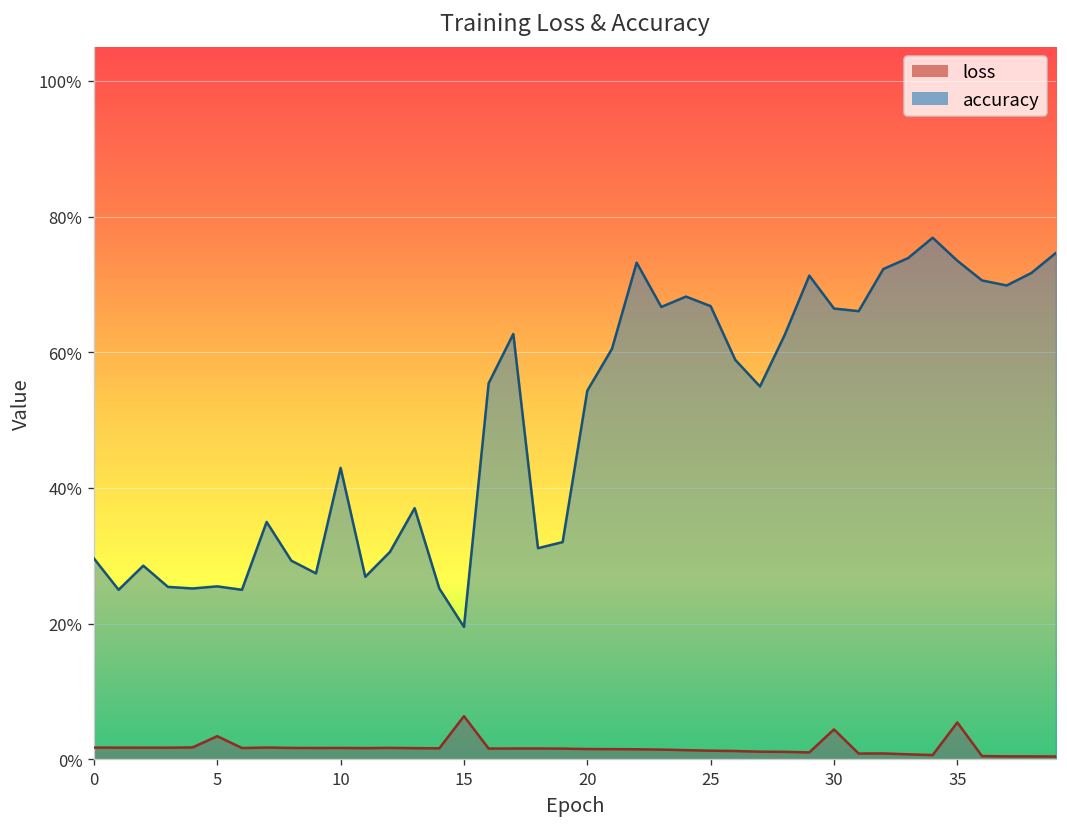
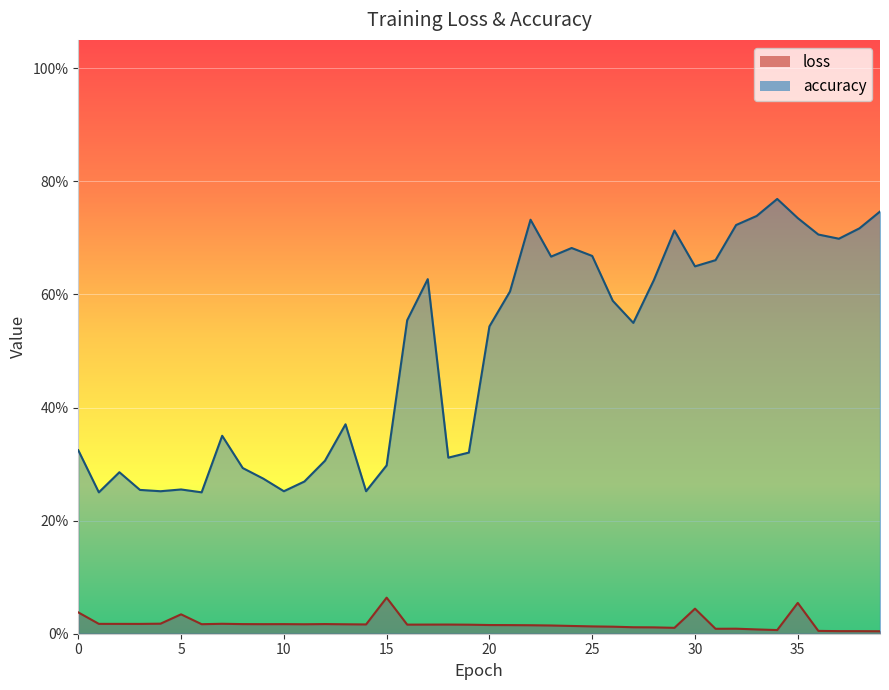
loss, 0: 2% -> 4%
accuracy, 0: 30% -> 32%
accuracy, 10: 43% -> 25%
accuracy, 15: 20% -> 30%
accuracy, 30: 66% -> 65%
